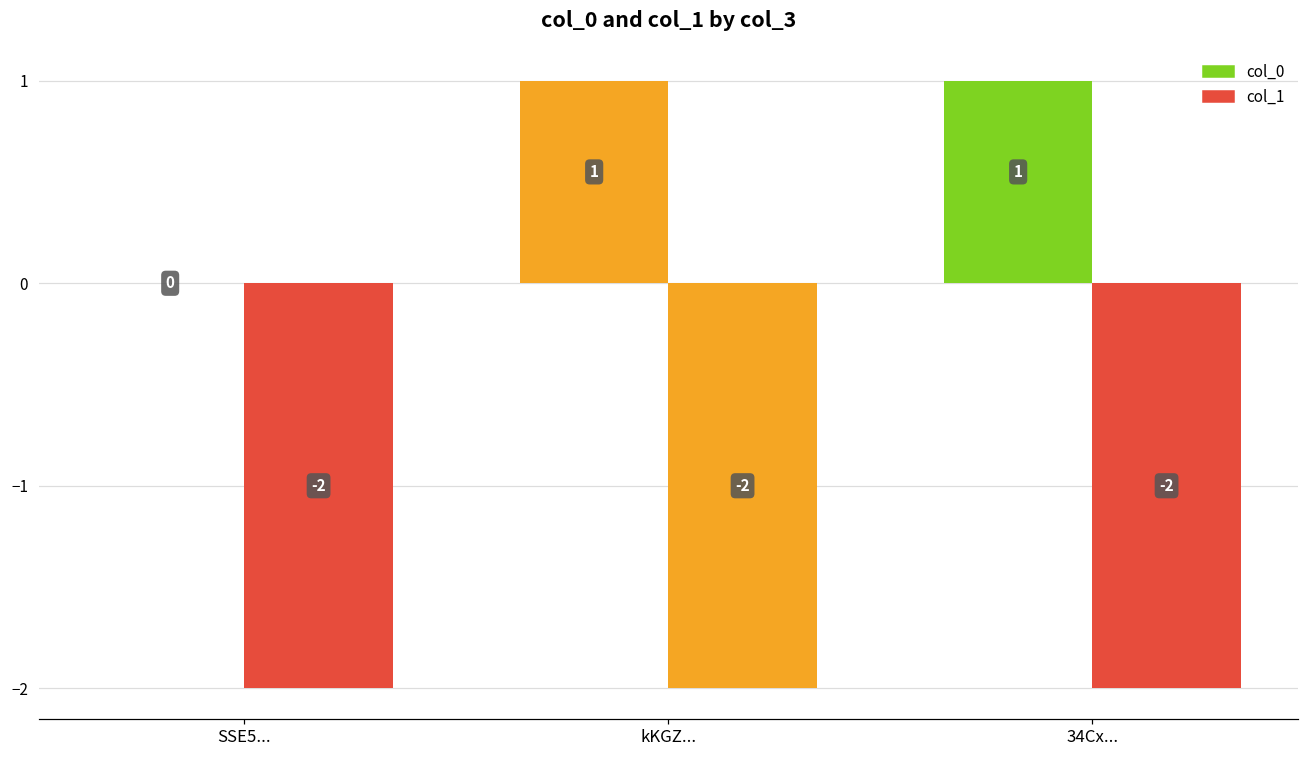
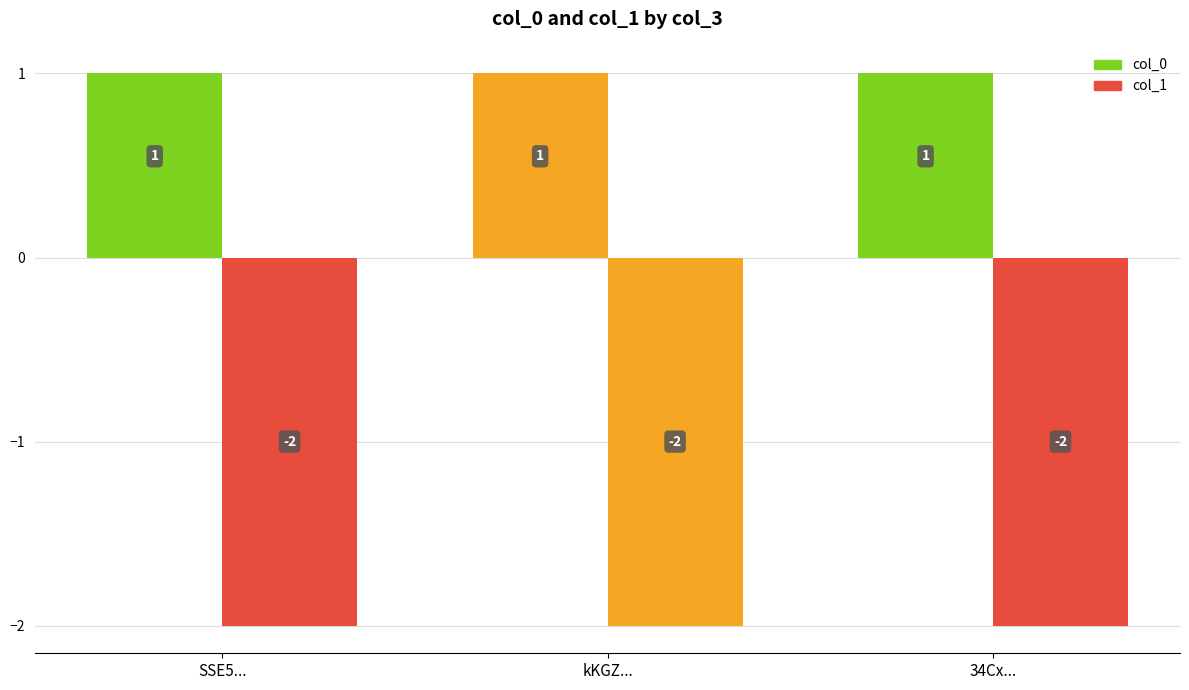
col_0, SSE5...: 0 -> 1
